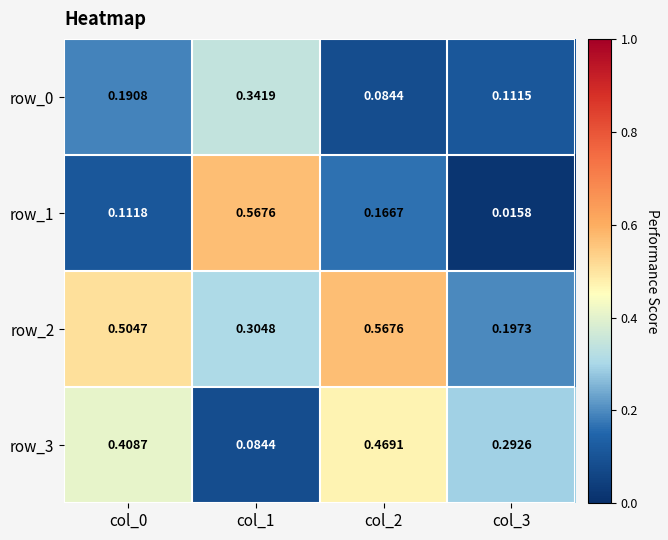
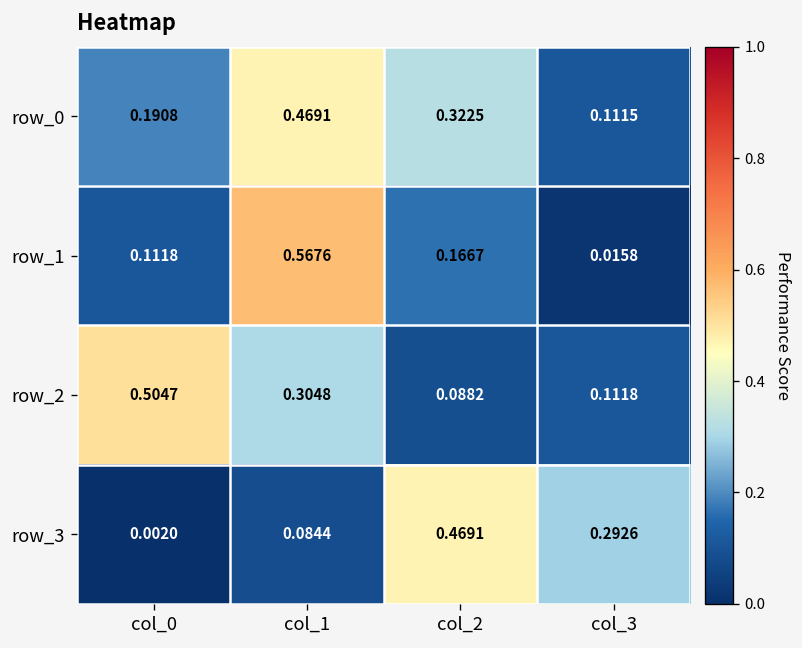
row_0, col_1: 0.3419 -> 0.4691
row_0, col_2: 0.0844 -> 0.3225
row_2, col_2: 0.5676 -> 0.0882
row_2, col_3: 0.1973 -> 0.1118
row_3, col_0: 0.4087 -> 0.0020
